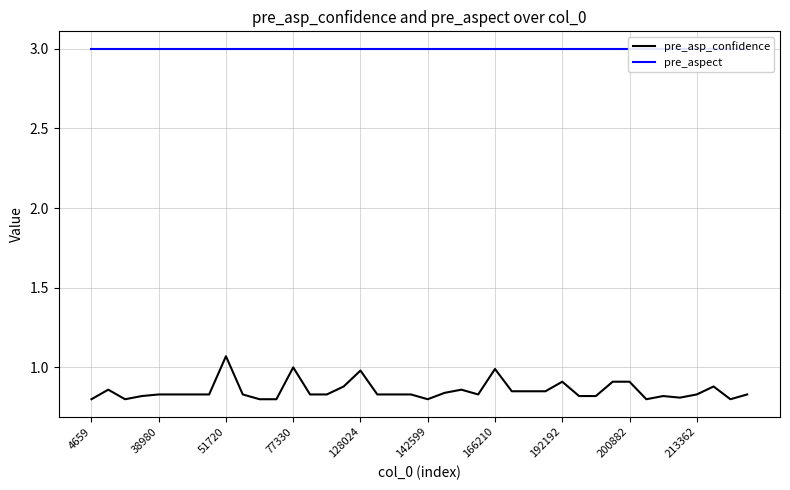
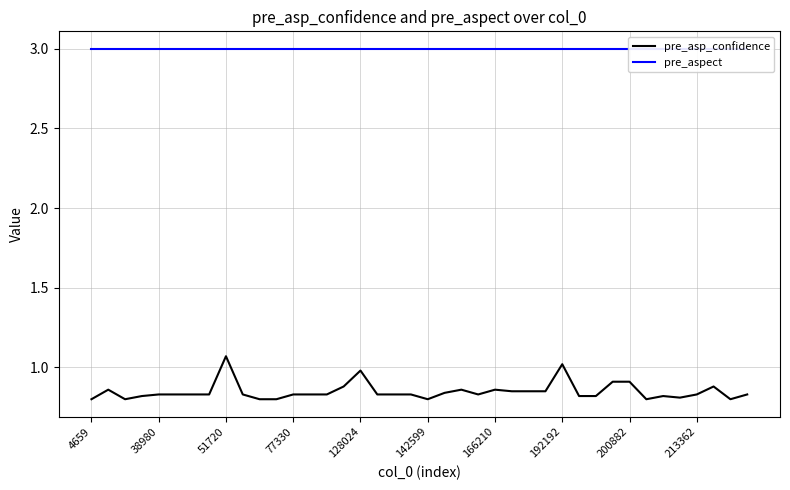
pre_asp_confidence, 77330: 1.00 -> 0.83
pre_asp_confidence, 166210: 0.99 -> 0.86
pre_asp_confidence, 192192: 0.91 -> 1.02
